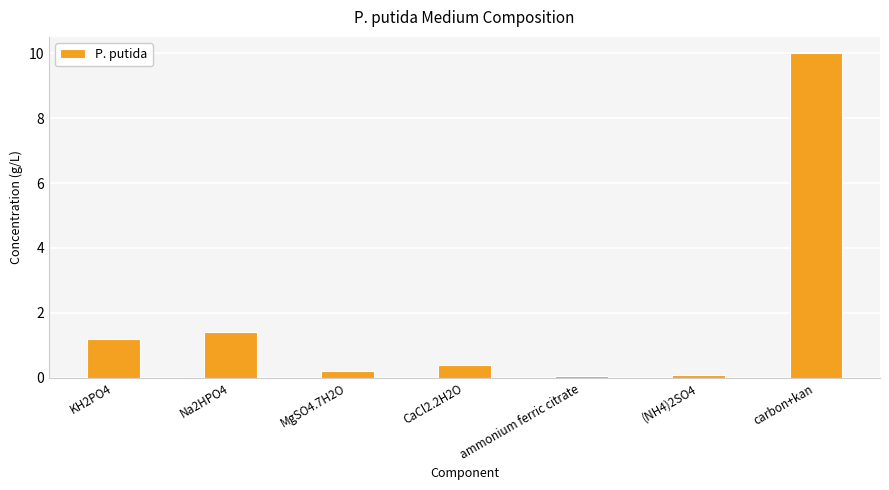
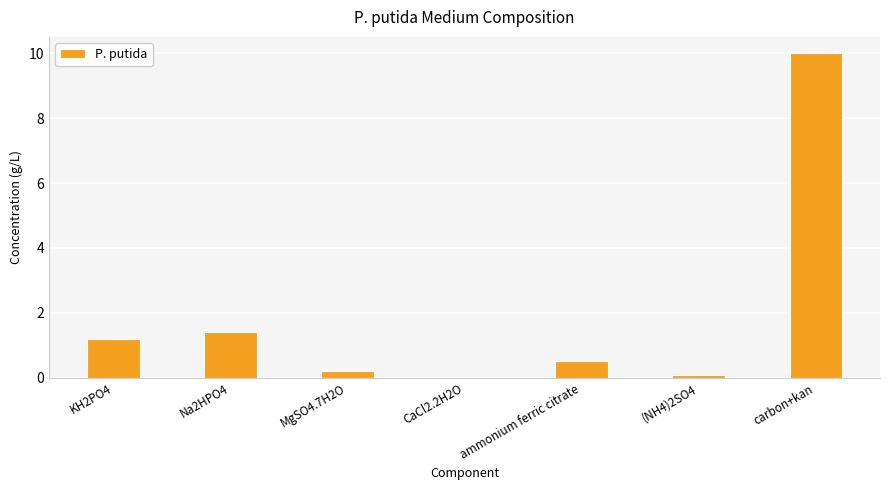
CaCl2.2H2O: 0.4 -> 0.0
ammonium ferric citrate: 0.1 -> 0.5
